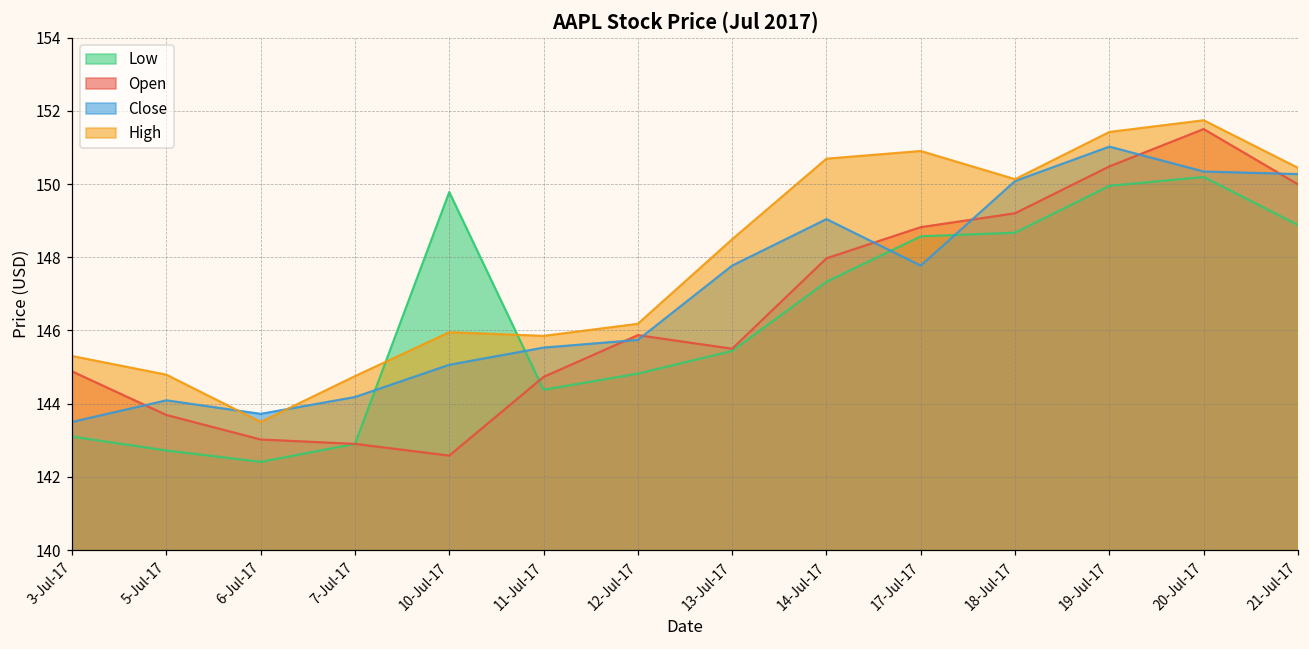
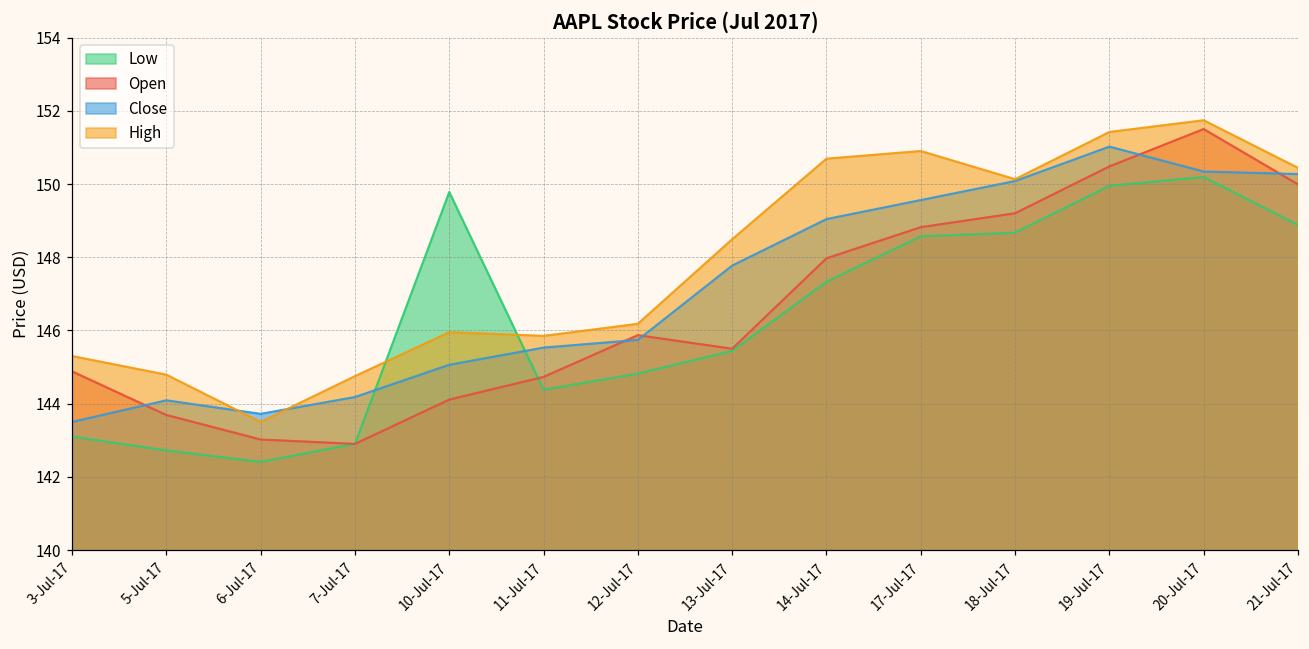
Open, 10-Jul-17: 142.6 -> 144.1
Close, 17-Jul-17: 147.8 -> 149.6
